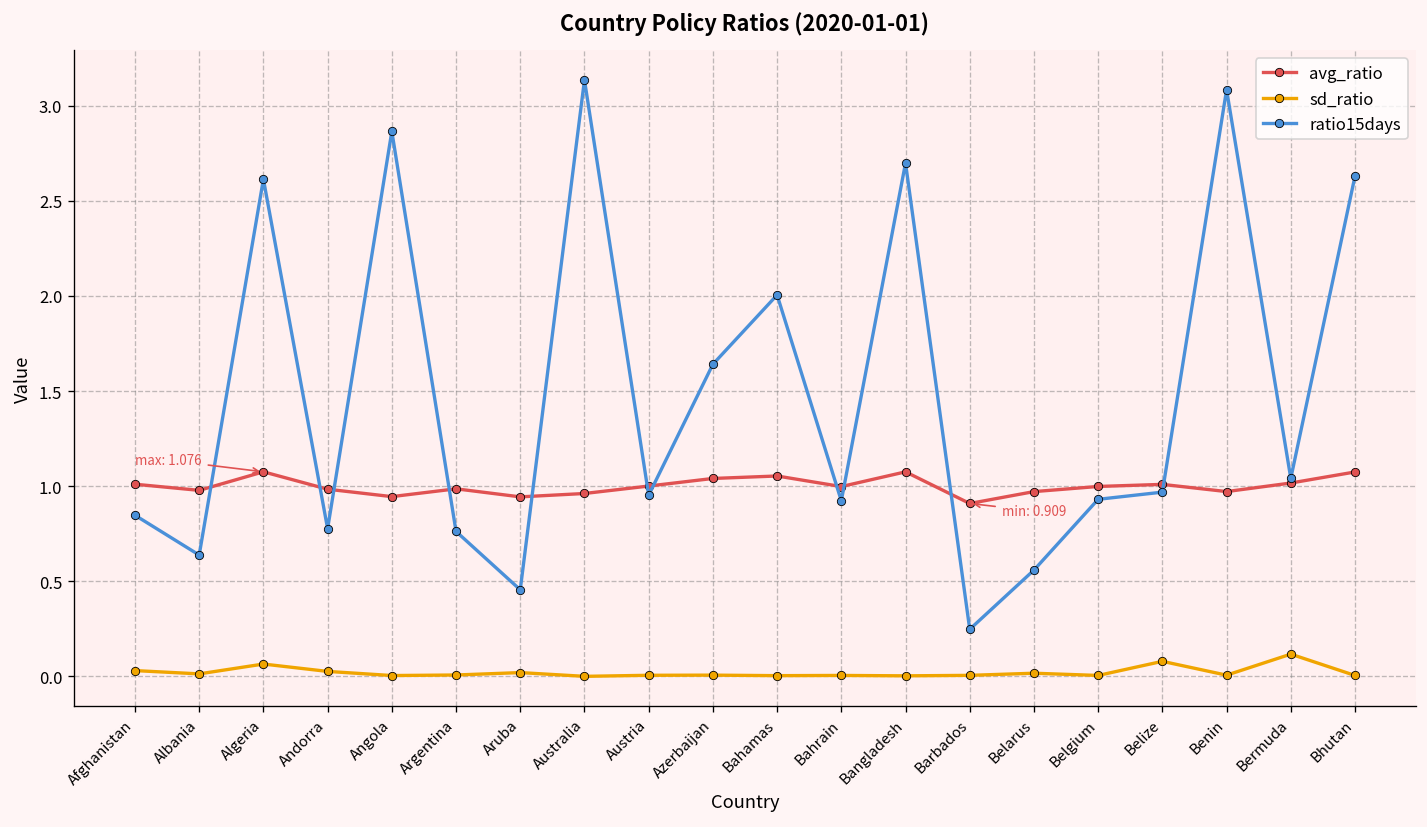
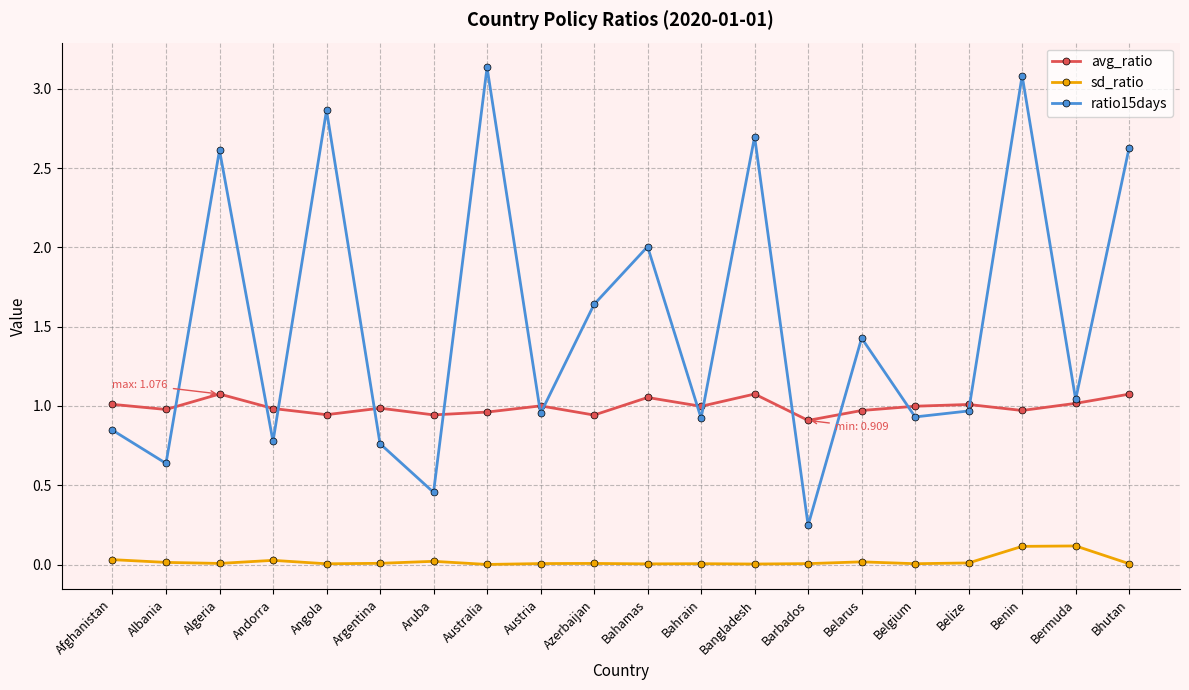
sd_ratio, Algeria: 0.07 -> 0.01
avg_ratio, Azerbaijan: 1.04 -> 0.94
ratio15days, Belarus: 0.56 -> 1.43
sd_ratio, Belize: 0.08 -> 0.01
sd_ratio, Benin: 0.01 -> 0.11
